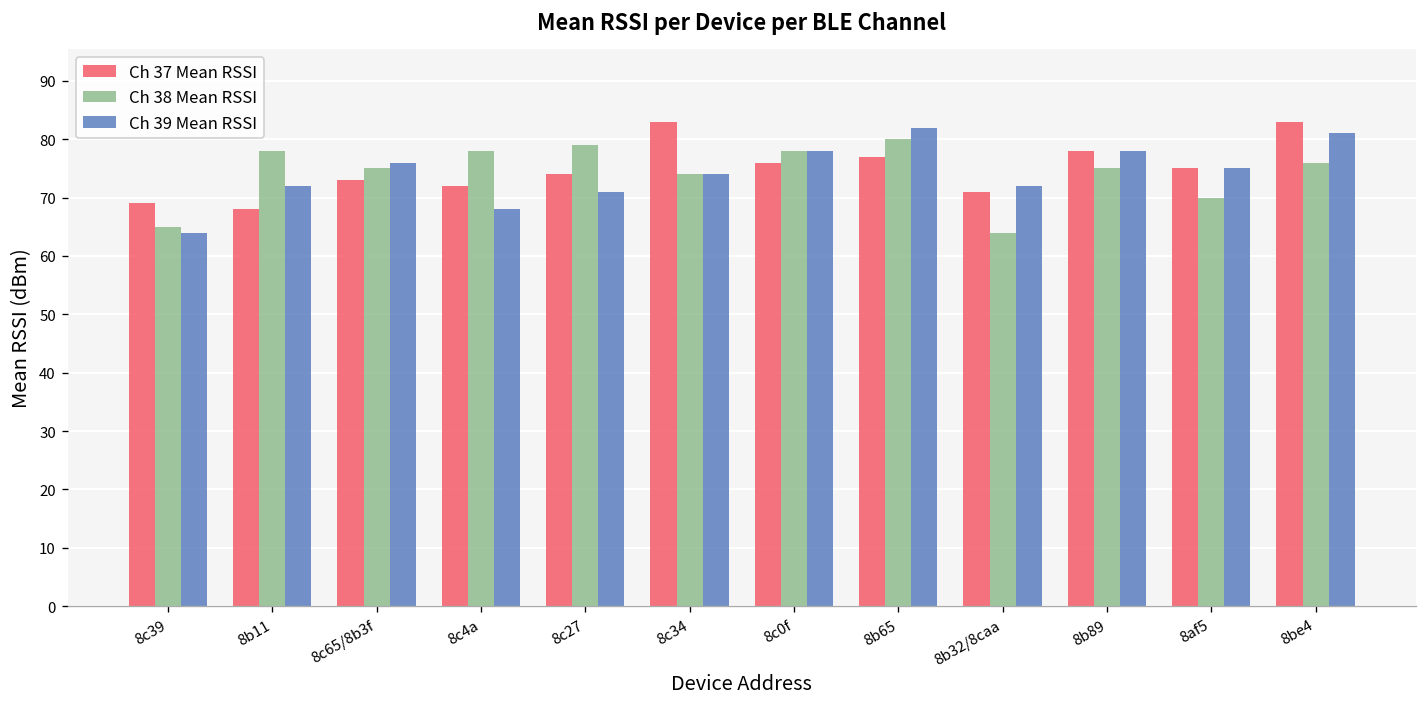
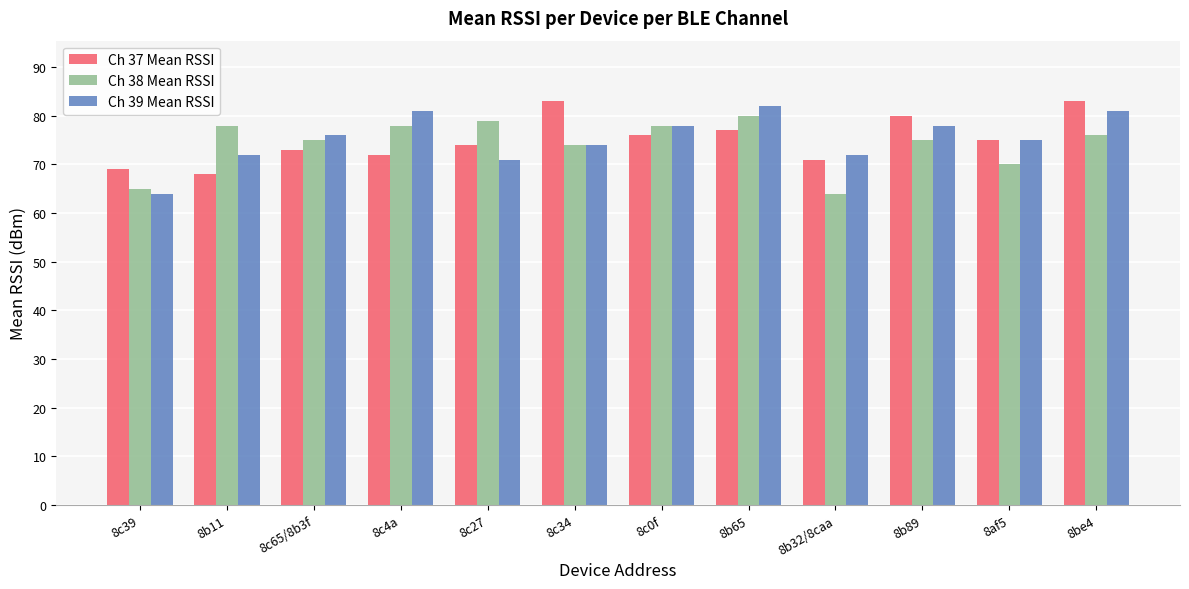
Ch 39 Mean RSSI, 8c4a: 68 -> 81
Ch 37 Mean RSSI, 8b89: 78 -> 80
